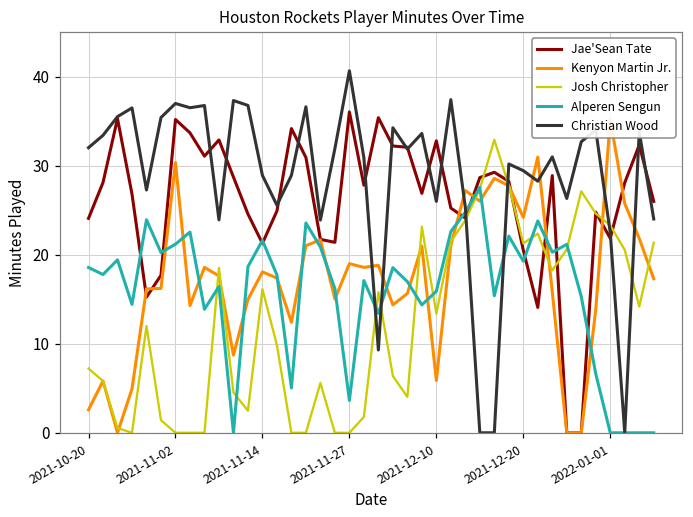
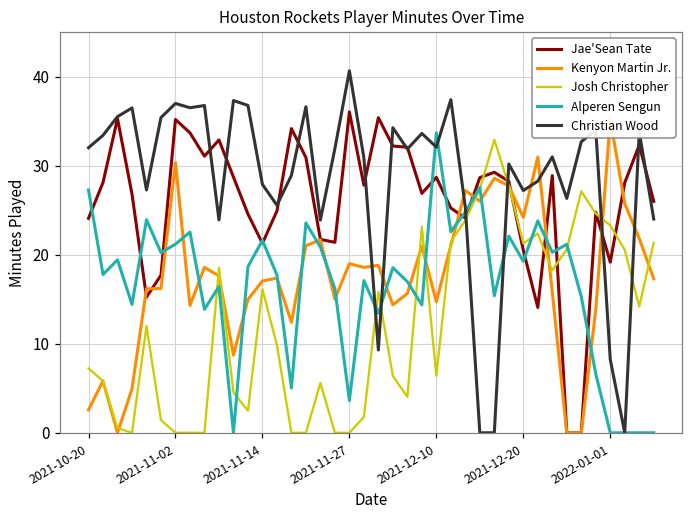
Alperen Sengun, 2021-10-20: 19 -> 27
Kenyon Martin Jr., 2021-11-14: 18 -> 17
Christian Wood, 2021-11-14: 29 -> 28
Jae'Sean Tate, 2021-12-10: 33 -> 29
Kenyon Martin Jr., 2021-12-10: 6 -> 15
Josh Christopher, 2021-12-10: 13 -> 6
Alperen Sengun, 2021-12-10: 16 -> 34
Christian Wood, 2021-12-10: 26 -> 32
Christian Wood, 2021-12-20: 29 -> 27
Jae'Sean Tate, 2022-01-01: 22 -> 19
Christian Wood, 2022-01-01: 22 -> 8
